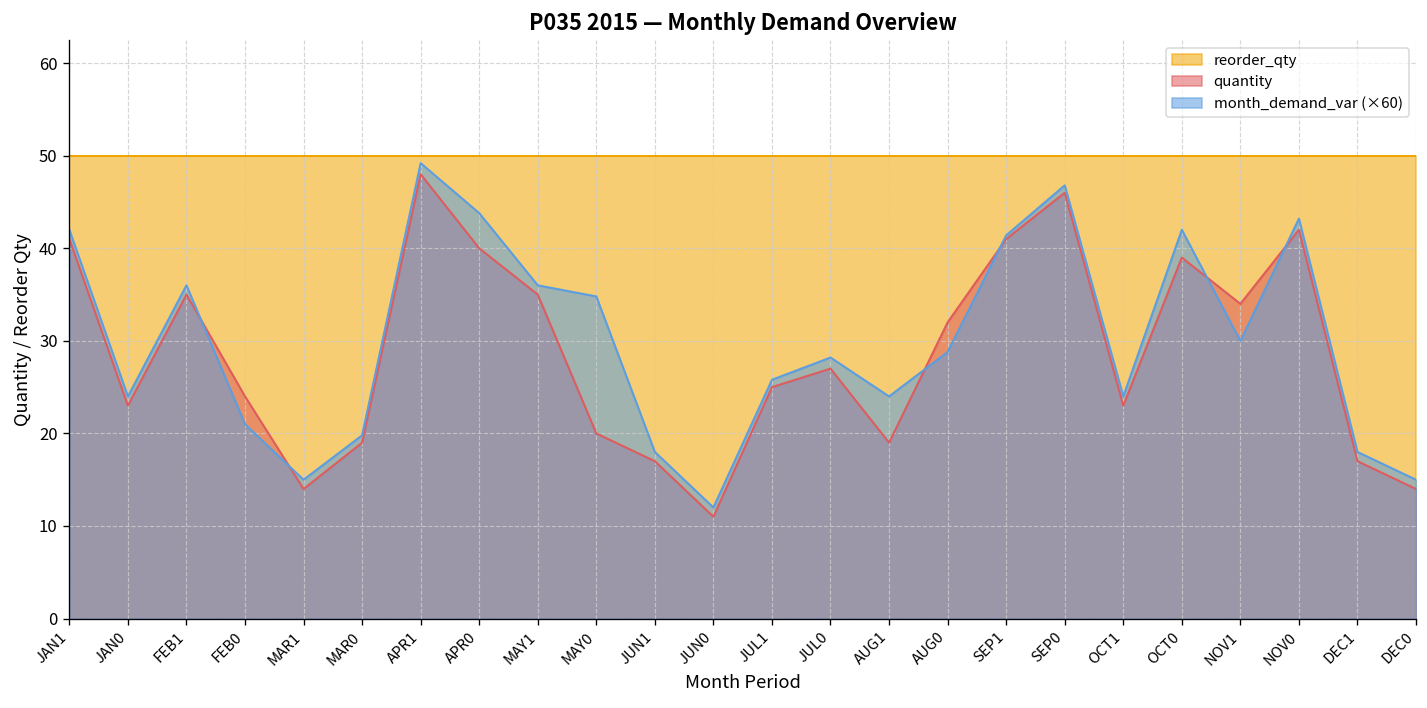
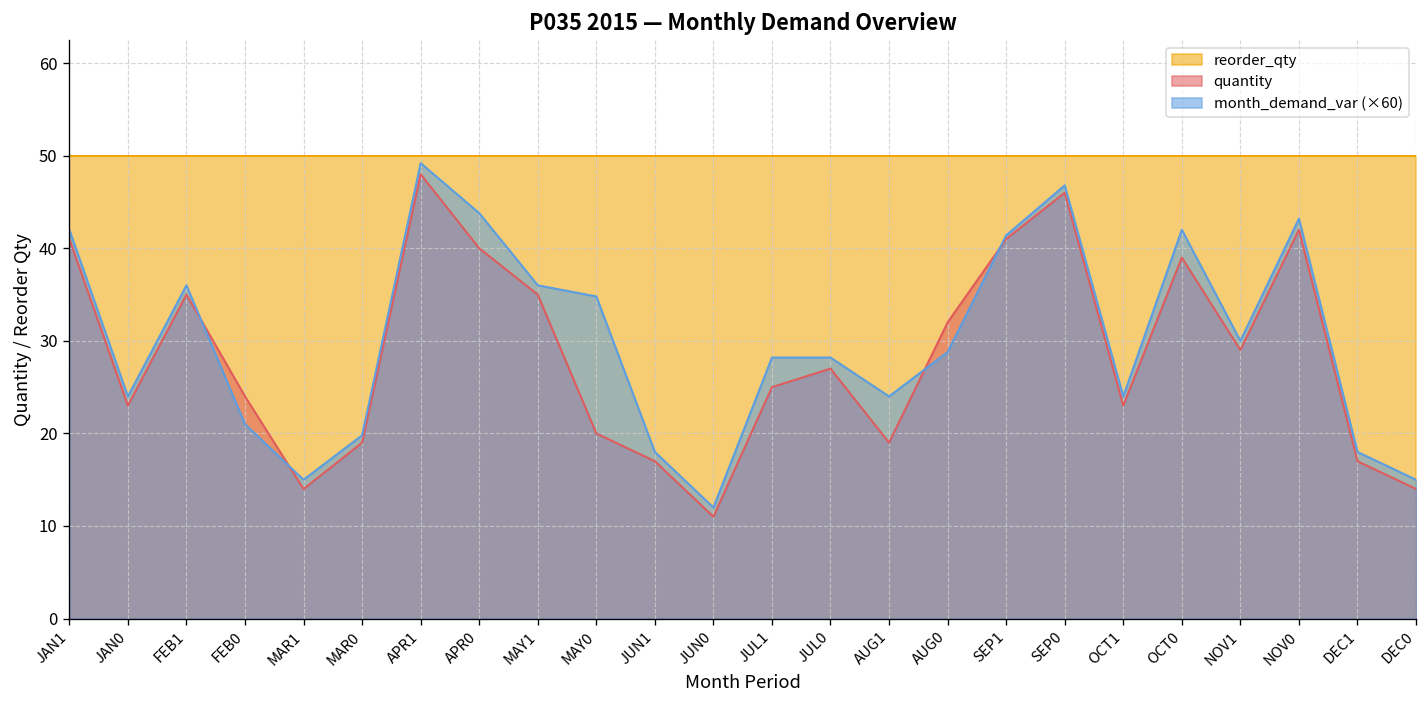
month_demand_var (×60), JUL1: 26 -> 28
quantity, NOV1: 34 -> 29
